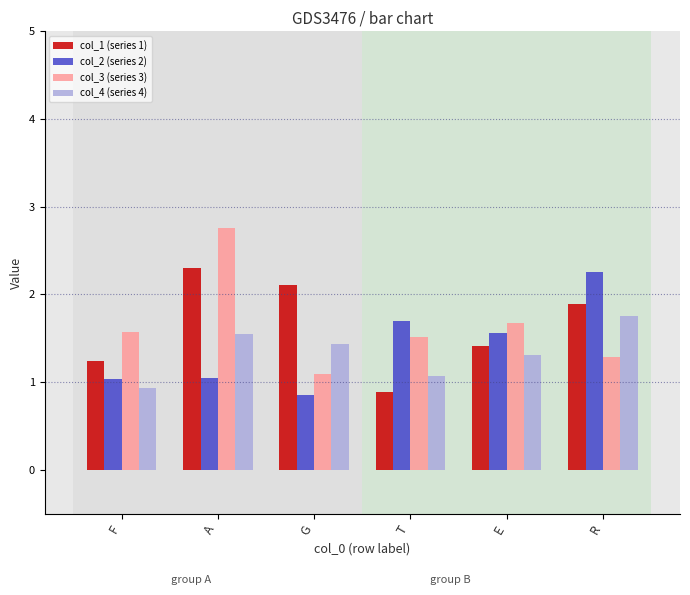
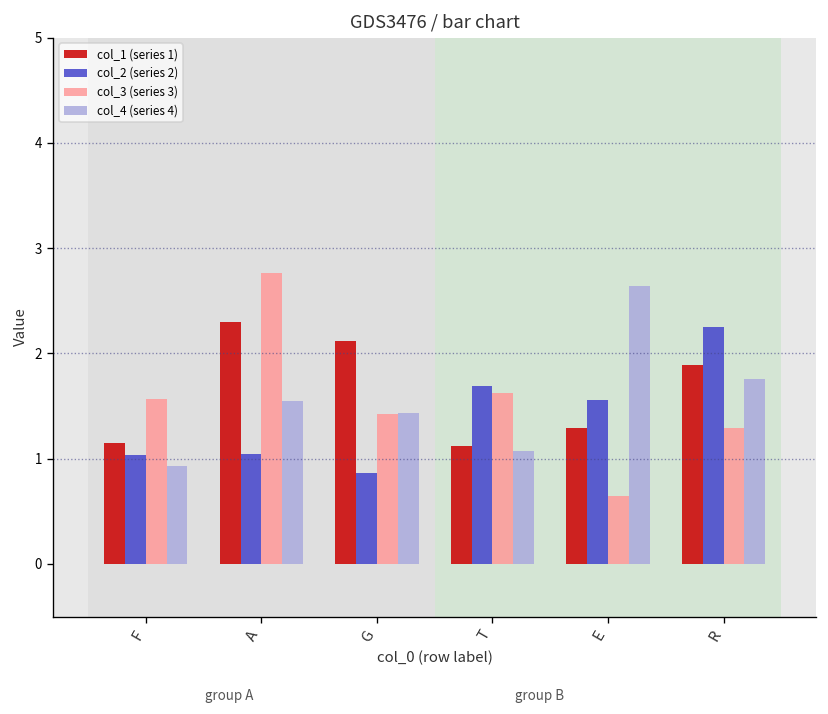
col_1 (series 1), F: 1.2 -> 1.1
col_3 (series 3), G: 1.1 -> 1.4
col_1 (series 1), T: 0.9 -> 1.1
col_3 (series 3), T: 1.5 -> 1.6
col_1 (series 1), E: 1.4 -> 1.3
col_3 (series 3), E: 1.7 -> 0.6
col_4 (series 4), E: 1.3 -> 2.6
